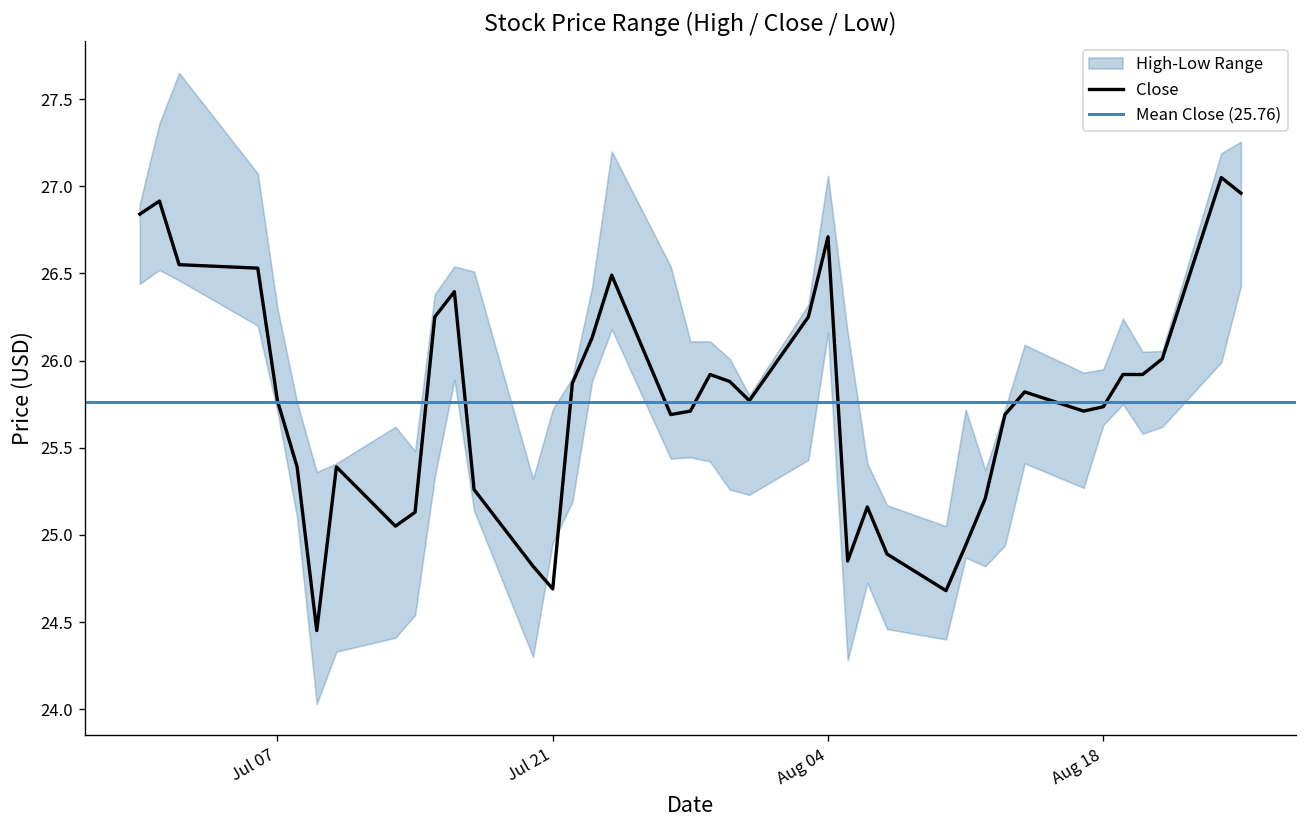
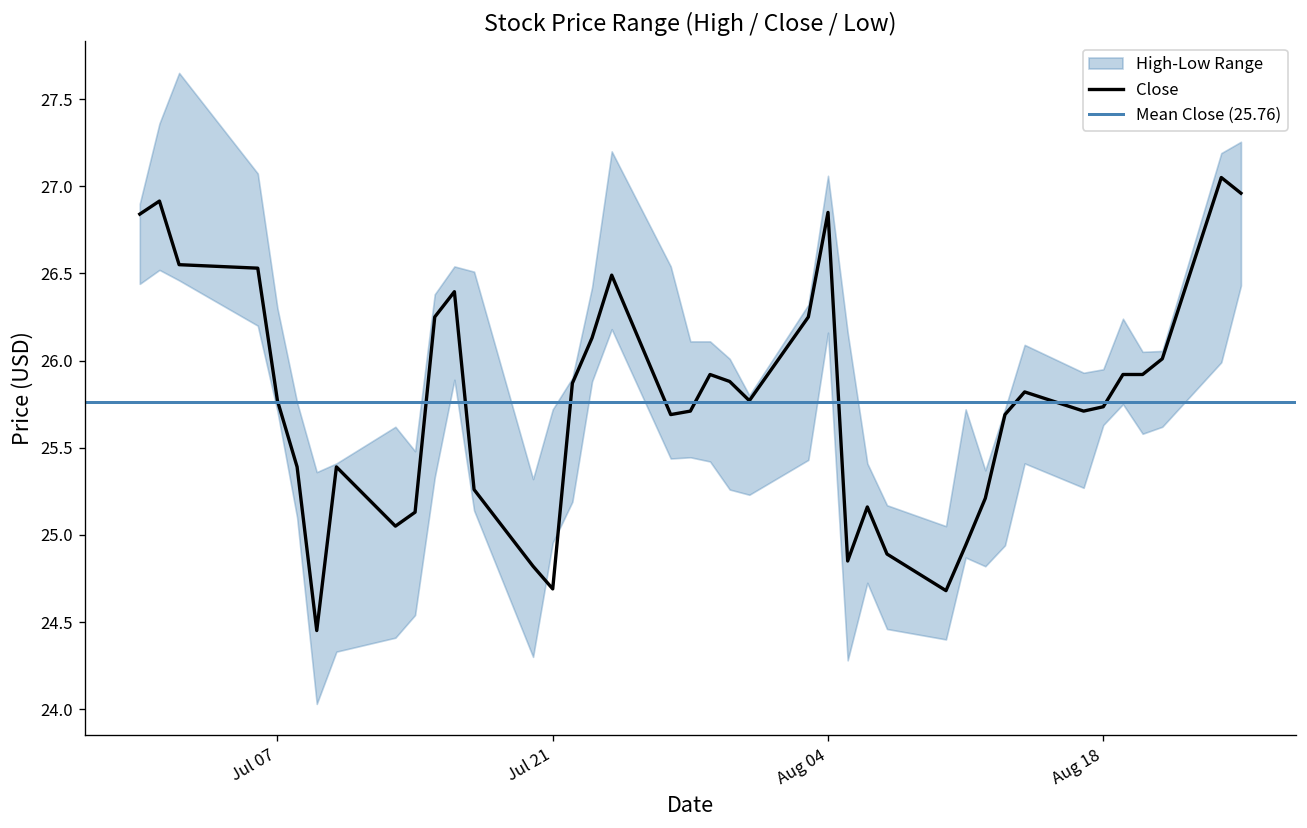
Close, Aug 04: 26.71 -> 26.85
